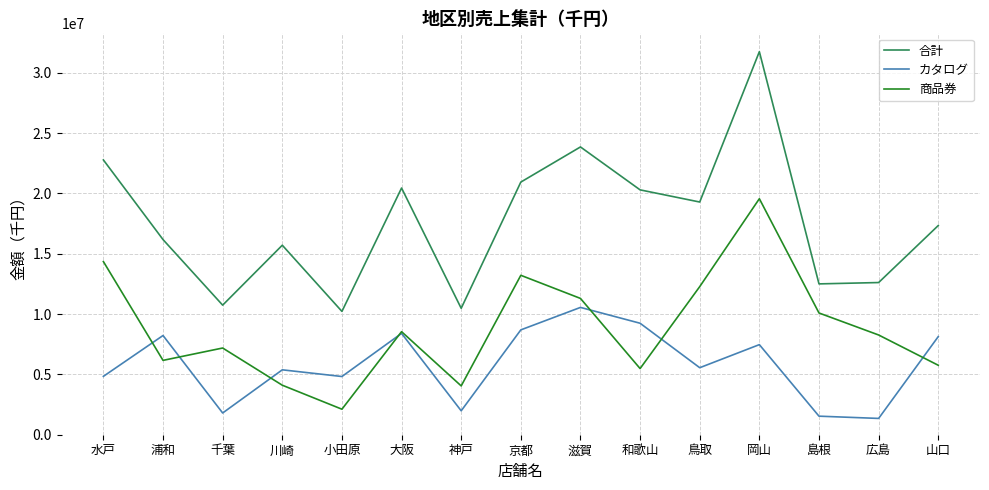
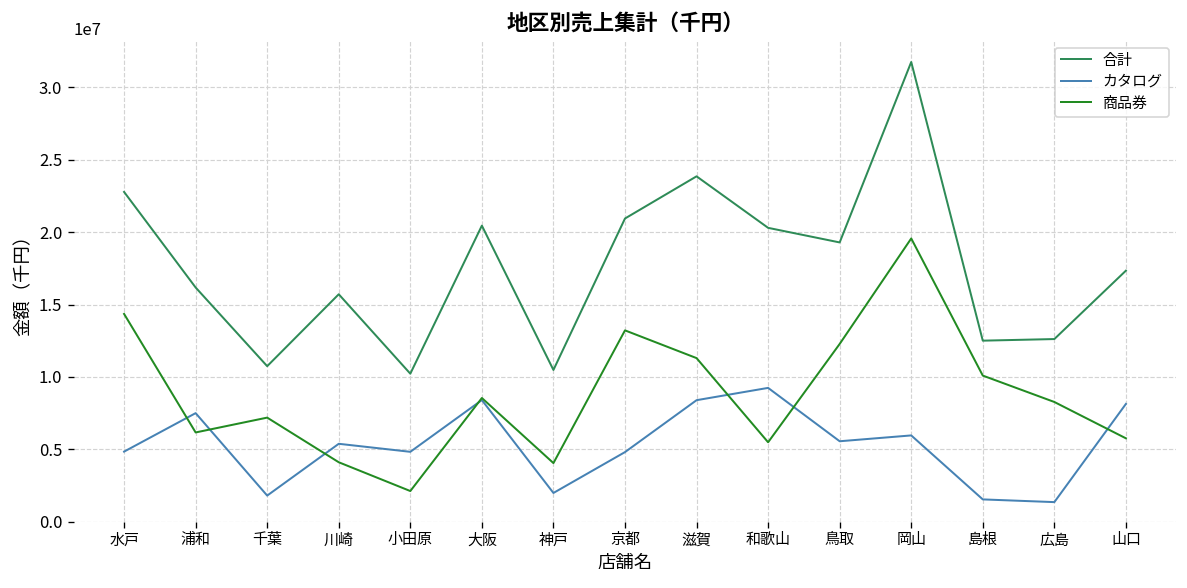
カタログ, 浦和: 8200000 -> 7500000
カタログ, 京都: 8700000 -> 4800000
カタログ, 滋賀: 10600000 -> 8400000
カタログ, 岡山: 7500000 -> 6000000
